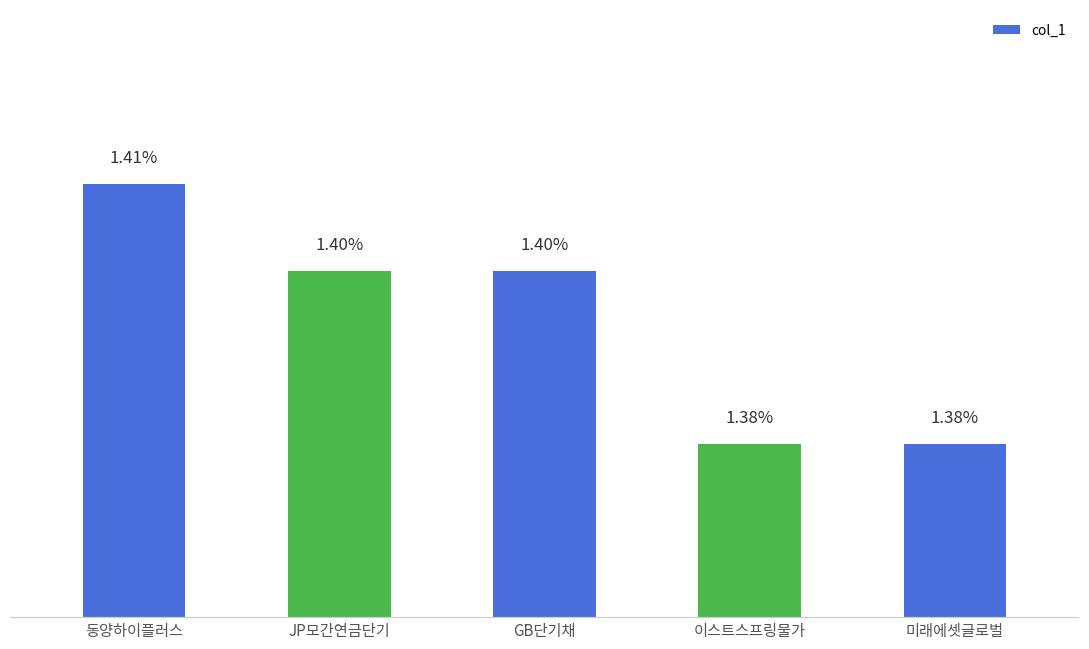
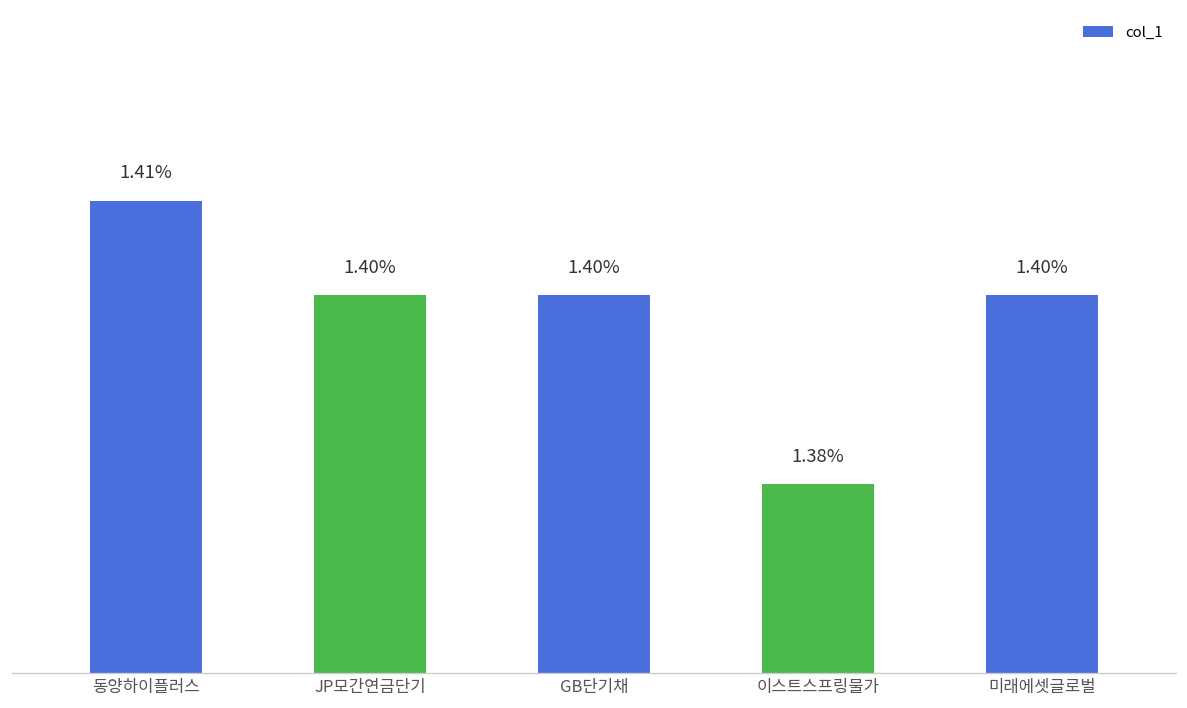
미래에셋글로벌: 1.38% -> 1.40%
